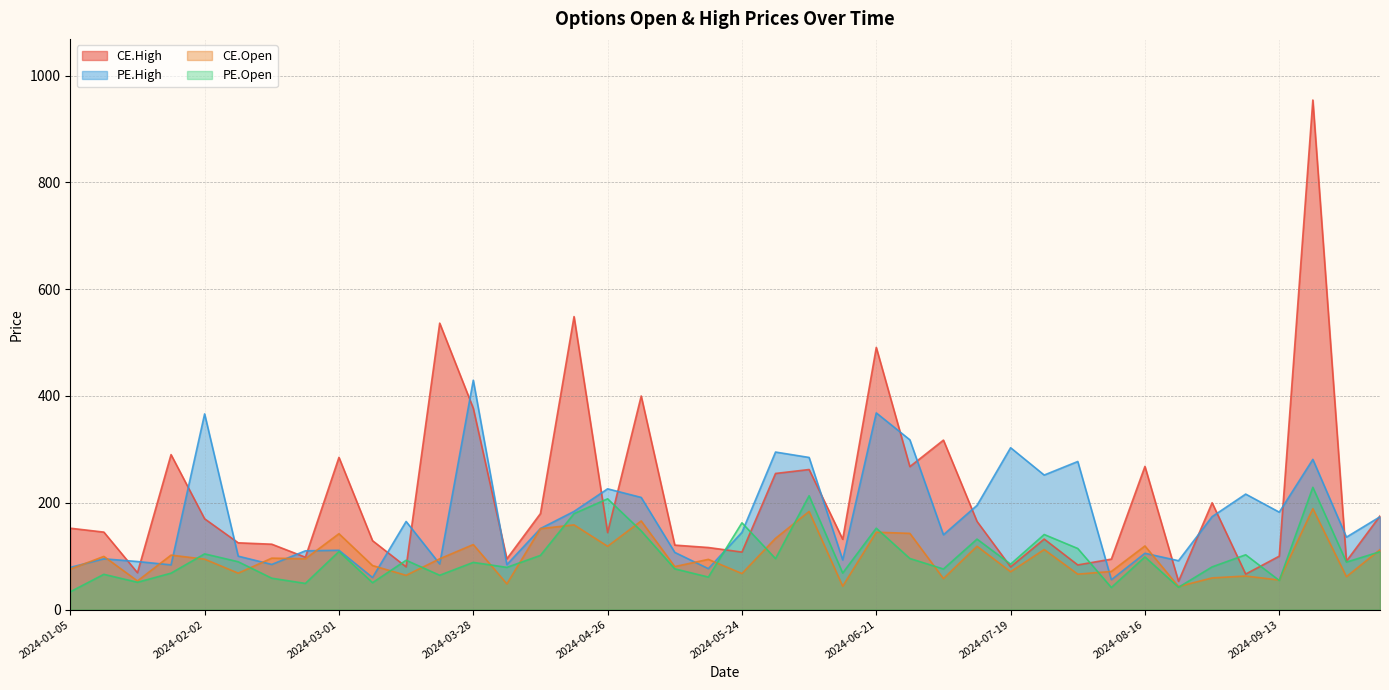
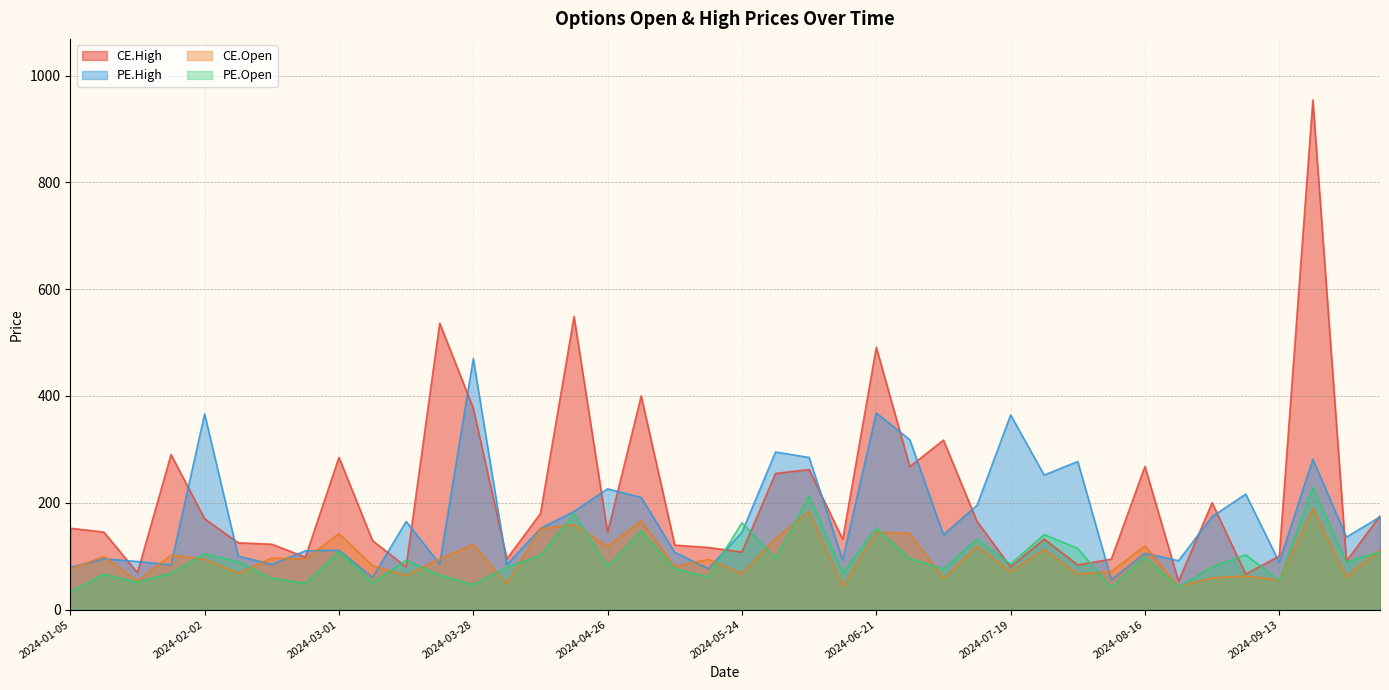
PE.High, 2024-03-28: 430 -> 470
PE.Open, 2024-03-28: 90 -> 50
PE.Open, 2024-04-26: 210 -> 80
PE.High, 2024-07-19: 300 -> 360
PE.High, 2024-09-13: 180 -> 90
